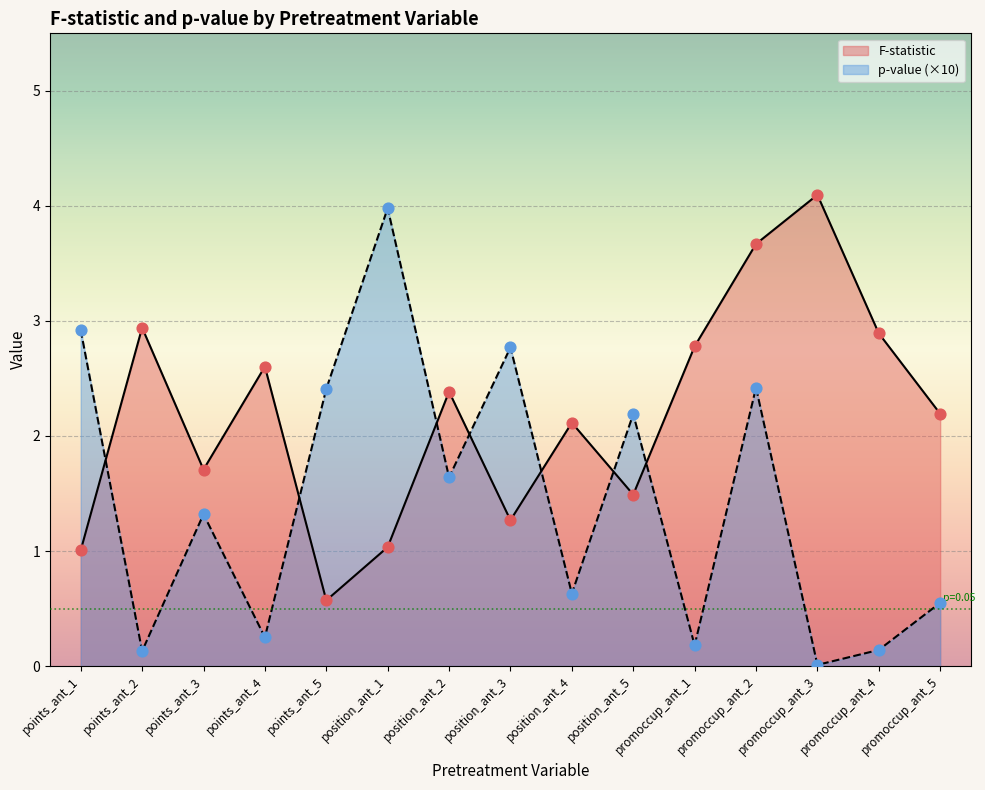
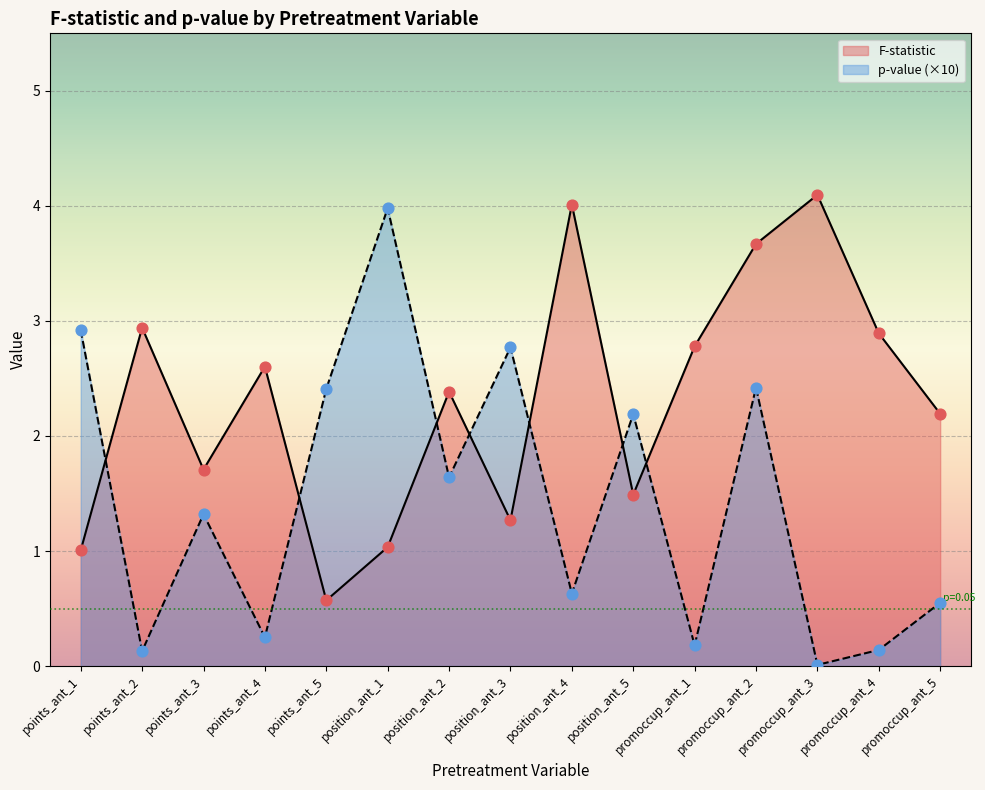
F-statistic, position_ant_4: 2.12 -> 4.01
